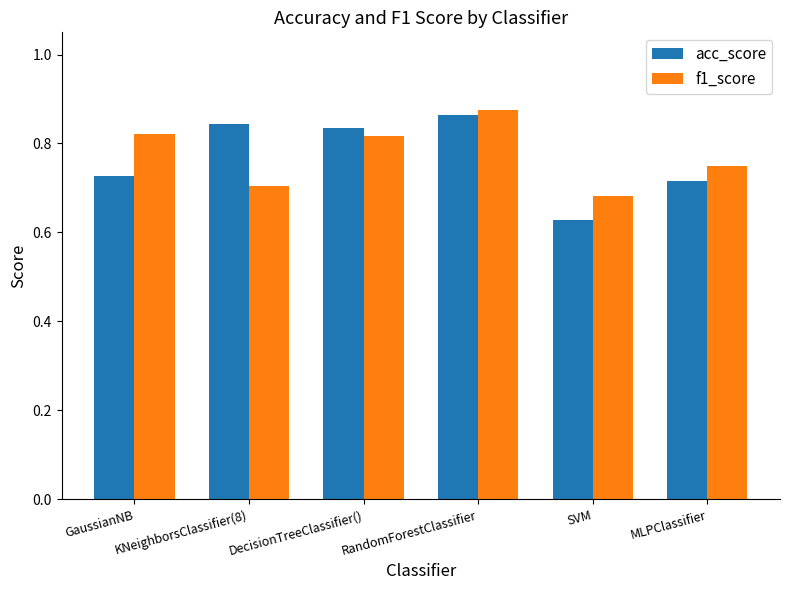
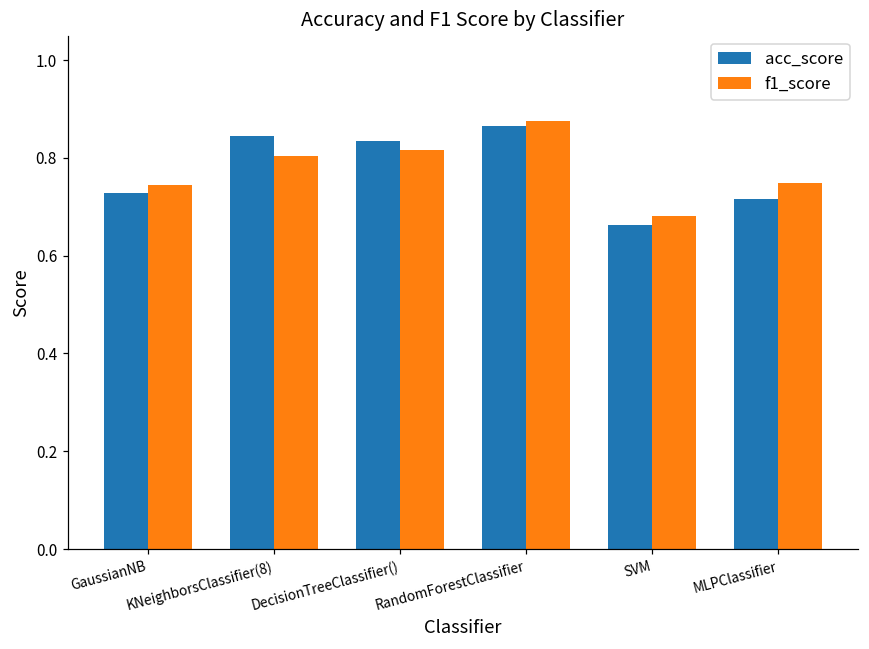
f1_score, GaussianNB: 0.82 -> 0.74
f1_score, KNeighborsClassifier(8): 0.70 -> 0.80
acc_score, SVM: 0.63 -> 0.66
